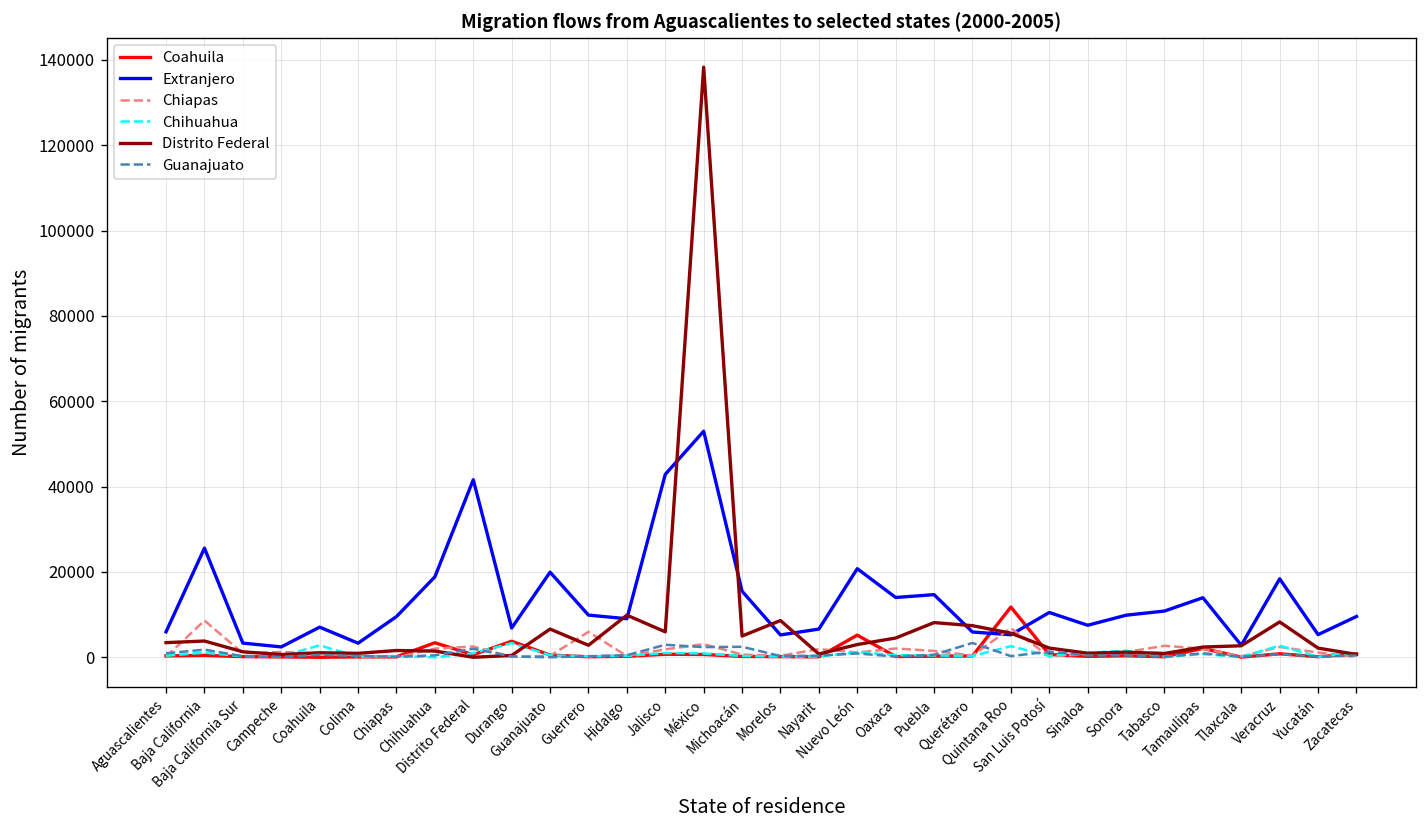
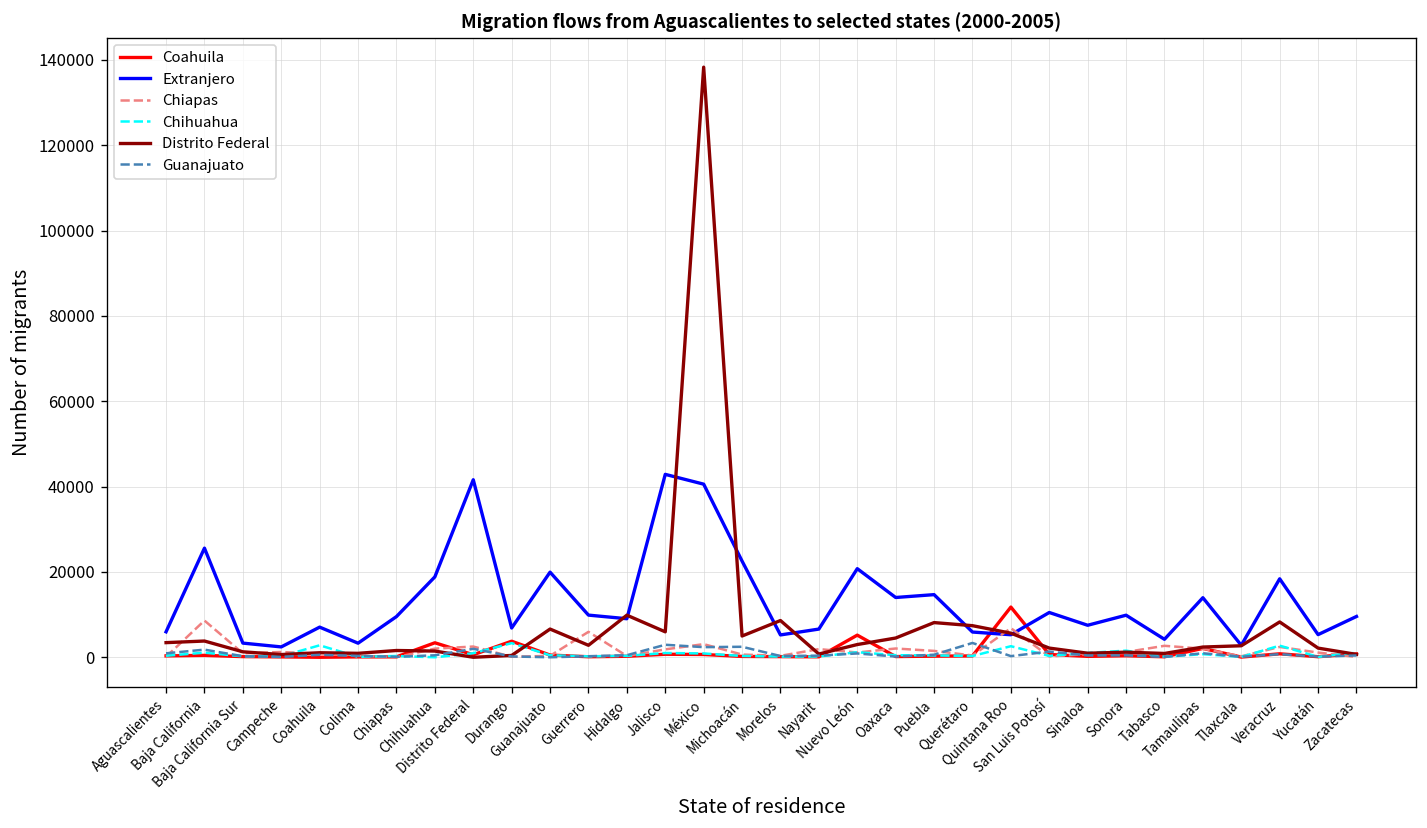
Extranjero, México: 53000 -> 41000
Extranjero, Michoacán: 15000 -> 23000
Extranjero, Tabasco: 11000 -> 4000
